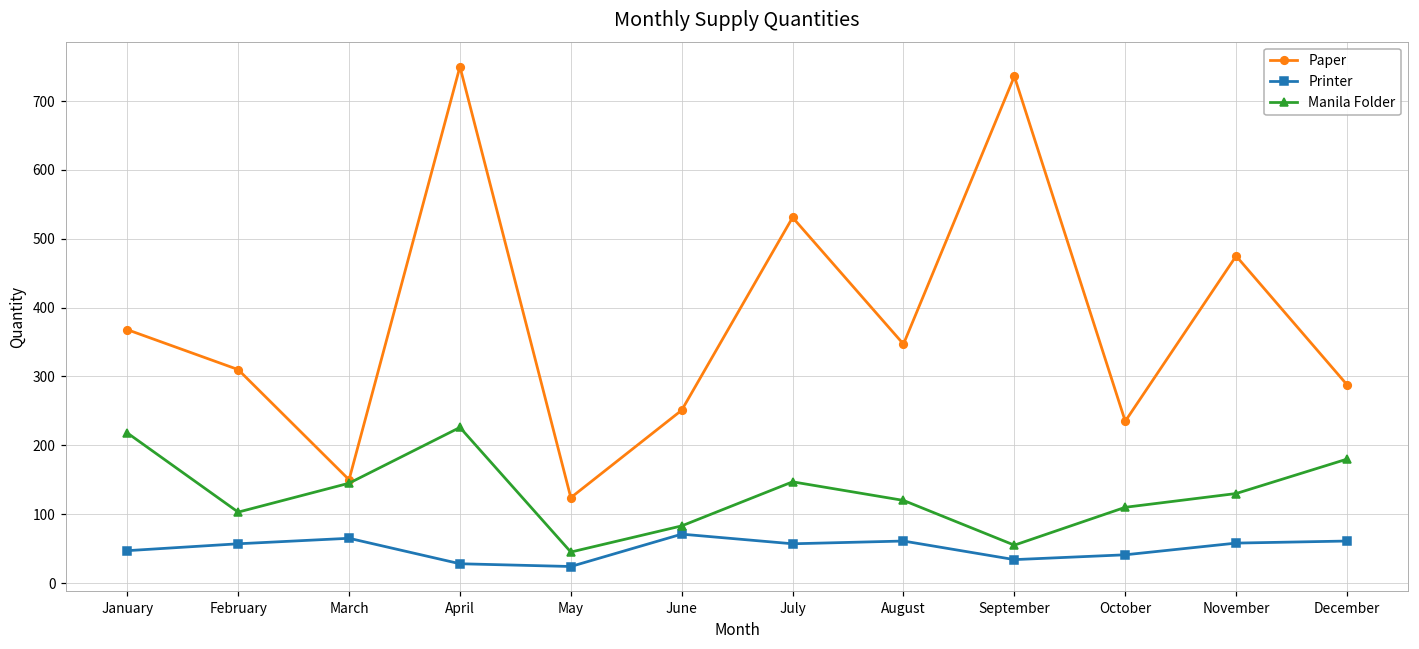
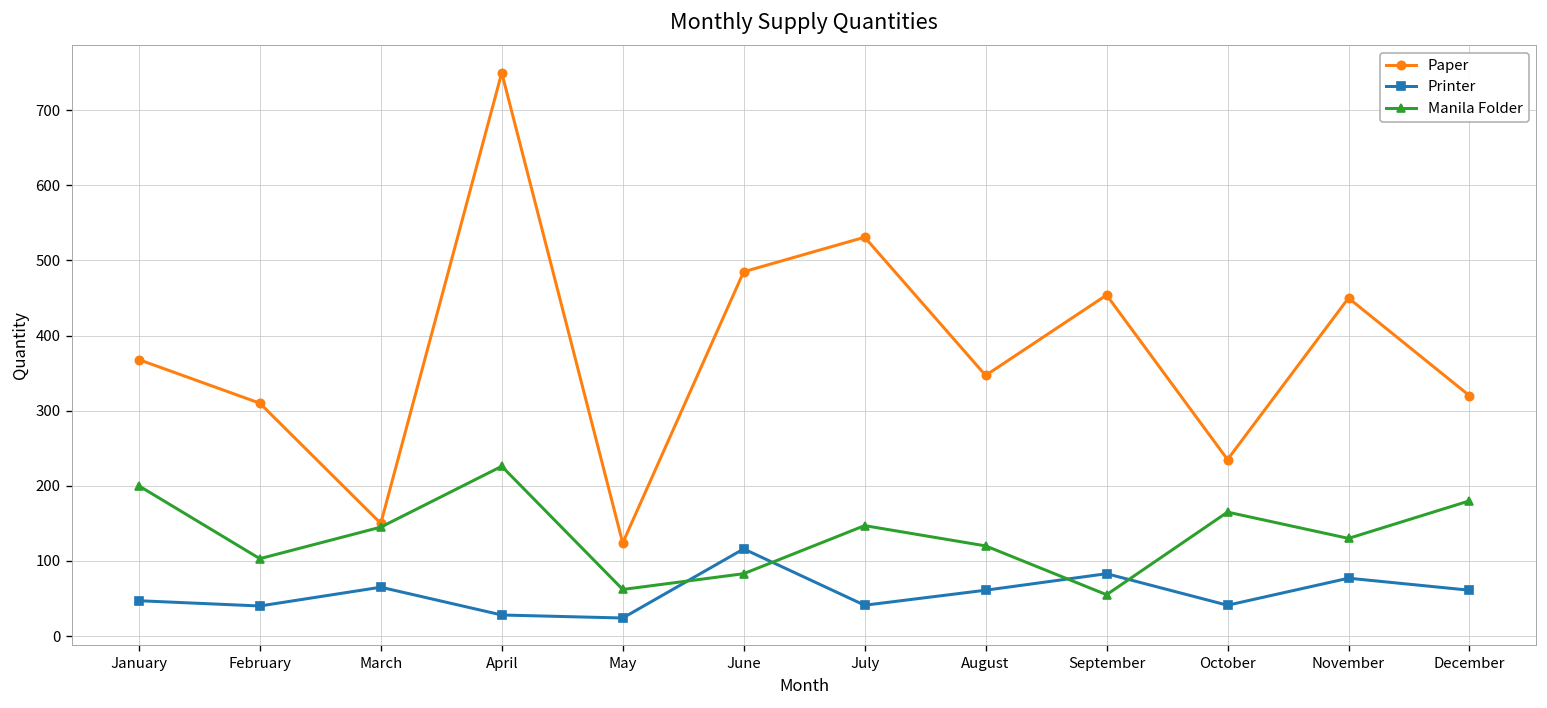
Manila Folder, January: 220 -> 200
Printer, February: 60 -> 40
Manila Folder, May: 50 -> 60
Paper, June: 250 -> 490
Printer, June: 70 -> 120
Printer, July: 60 -> 40
Paper, September: 740 -> 450
Printer, September: 30 -> 80
Manila Folder, October: 110 -> 170
Paper, November: 480 -> 450
Printer, November: 60 -> 80
Paper, December: 290 -> 320
